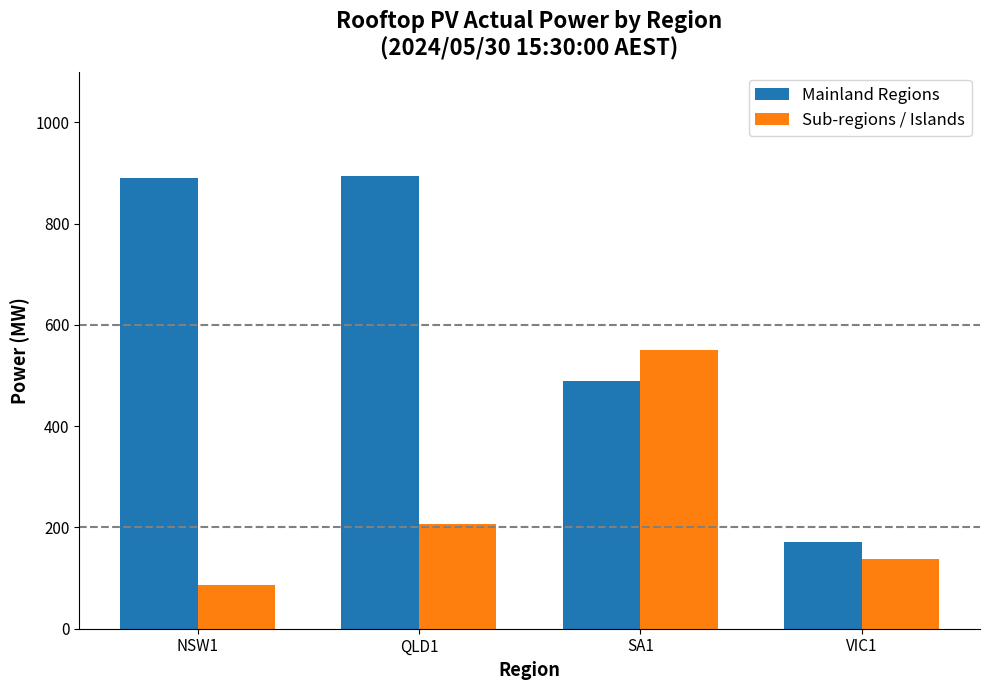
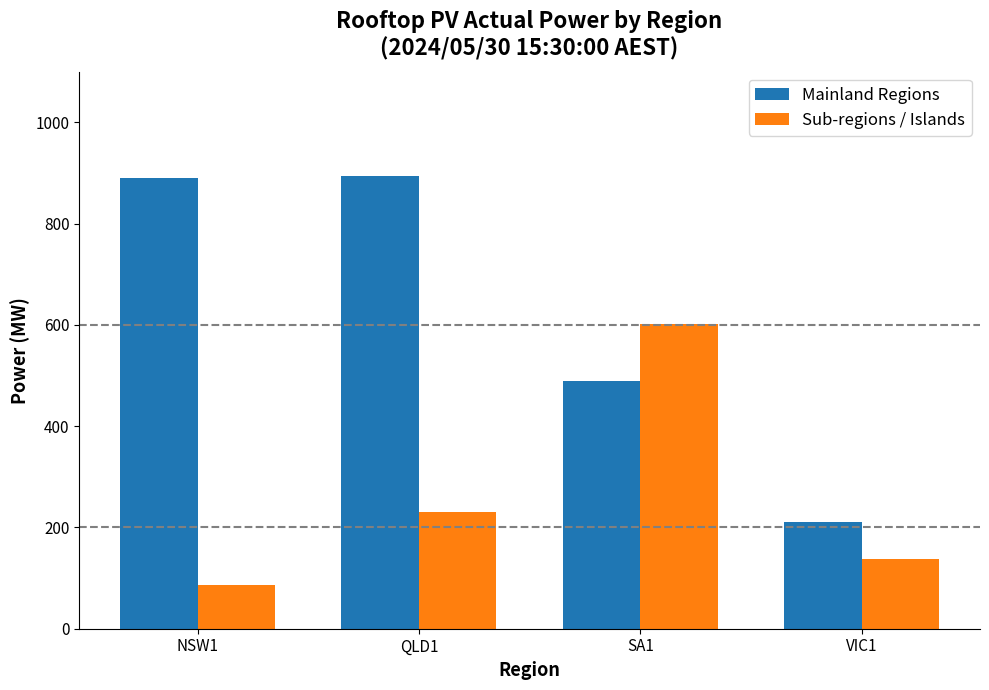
Sub-regions / Islands, QLD1: 210 -> 230
Sub-regions / Islands, SA1: 550 -> 600
Mainland Regions, VIC1: 170 -> 210
